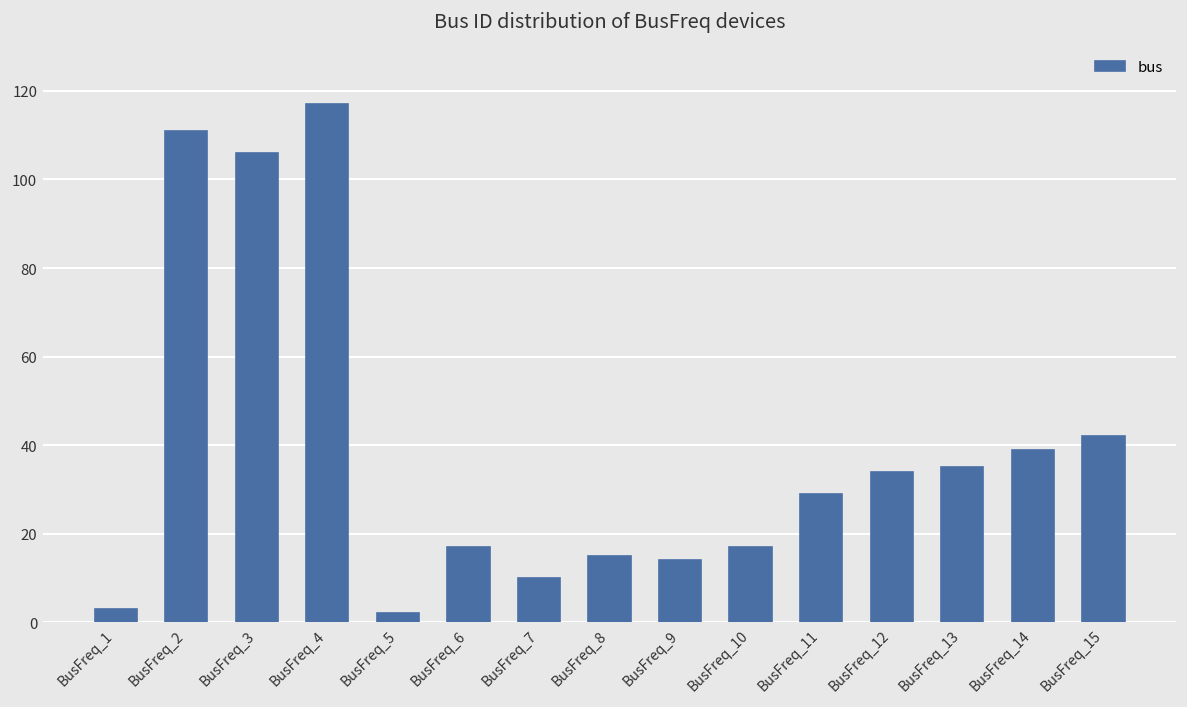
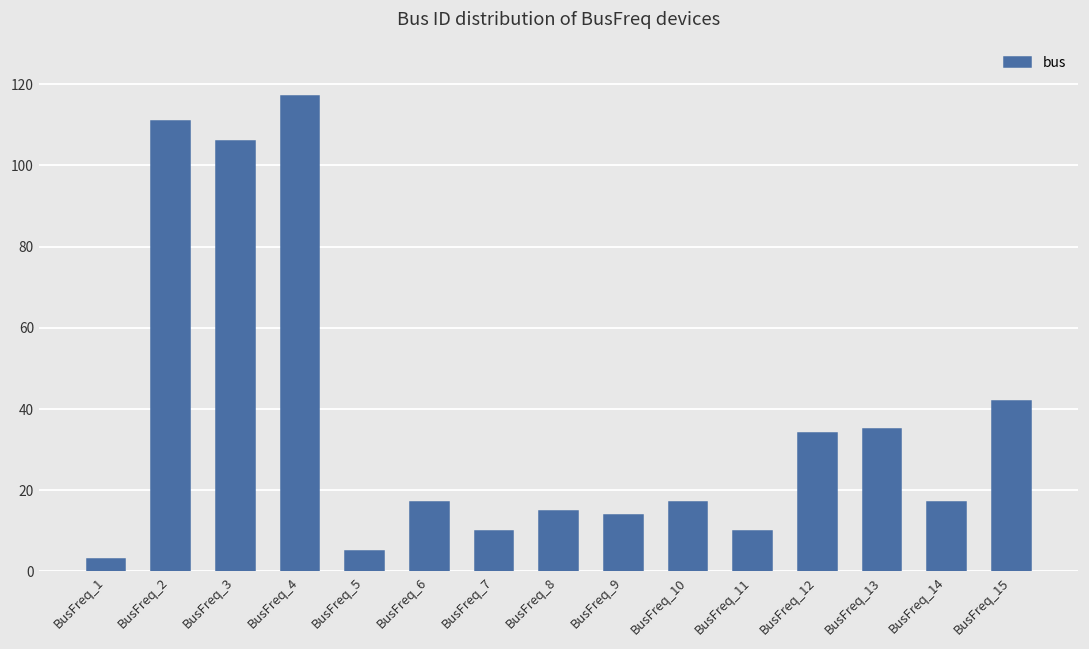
BusFreq_5: 2 -> 5
BusFreq_11: 29 -> 10
BusFreq_14: 39 -> 17
